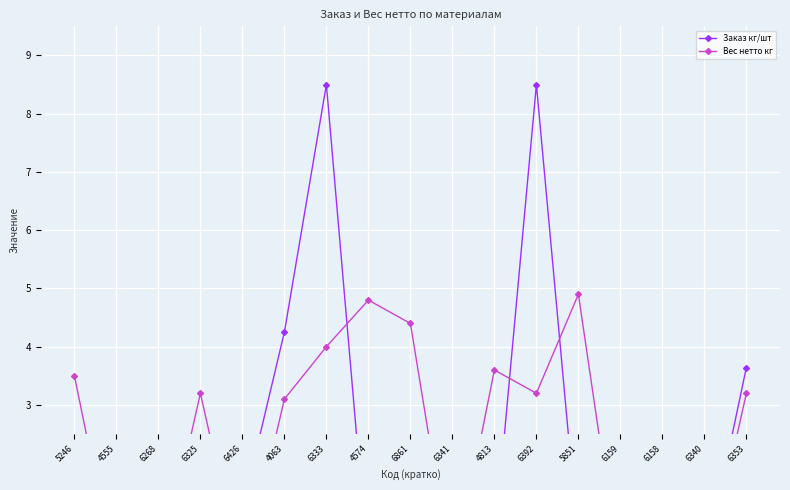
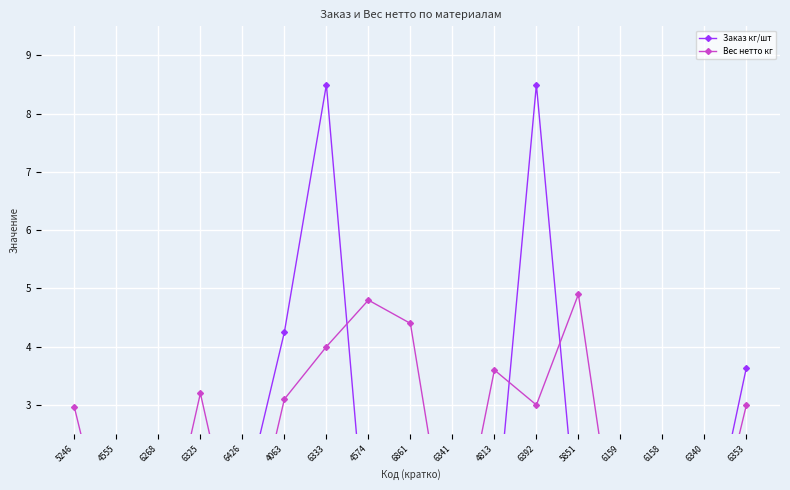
Вес нетто кг, 5246: 3.5 -> 3.0
Вес нетто кг, 6392: 3.2 -> 3.0
Вес нетто кг, 6353: 3.2 -> 3.0
